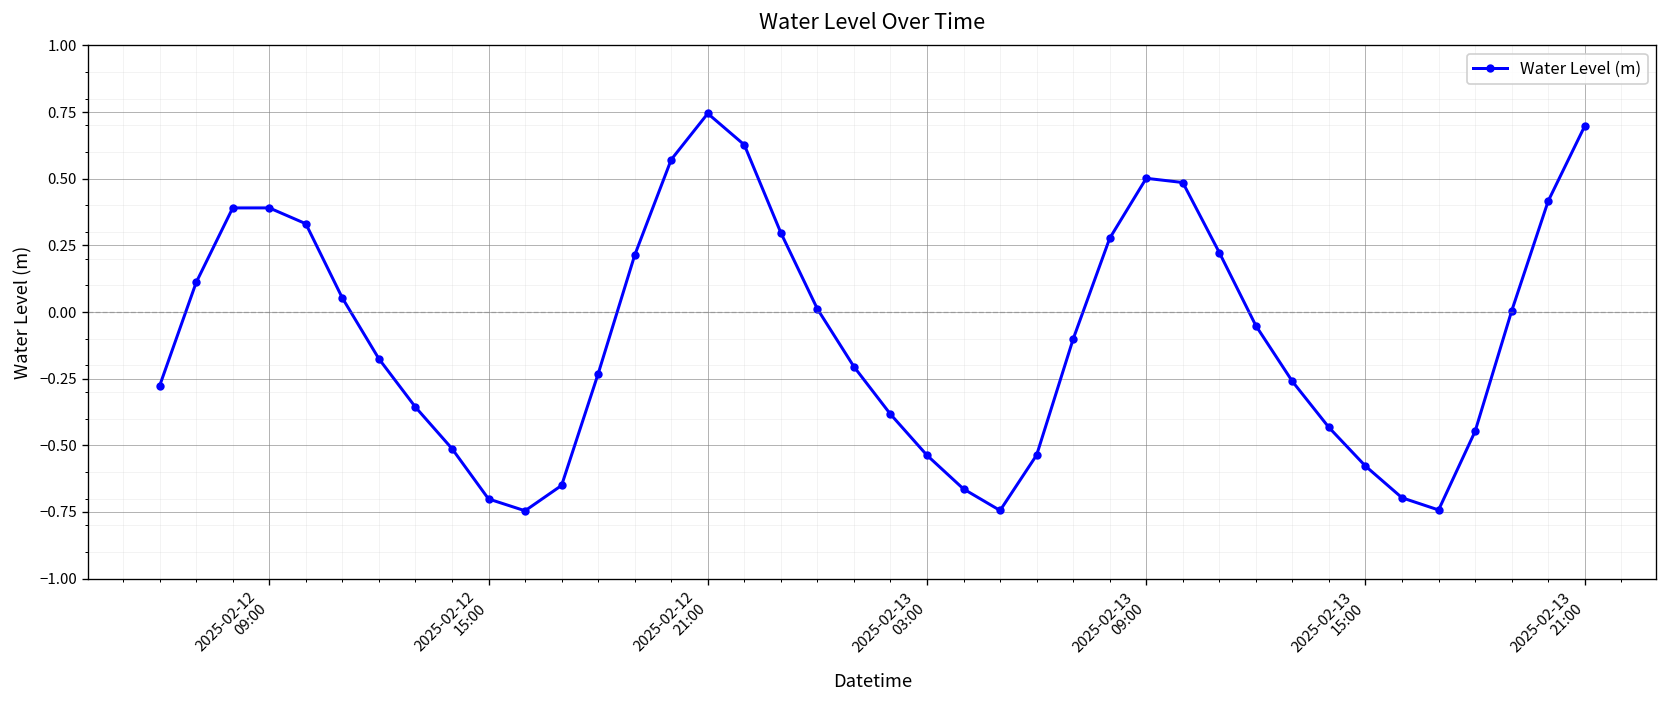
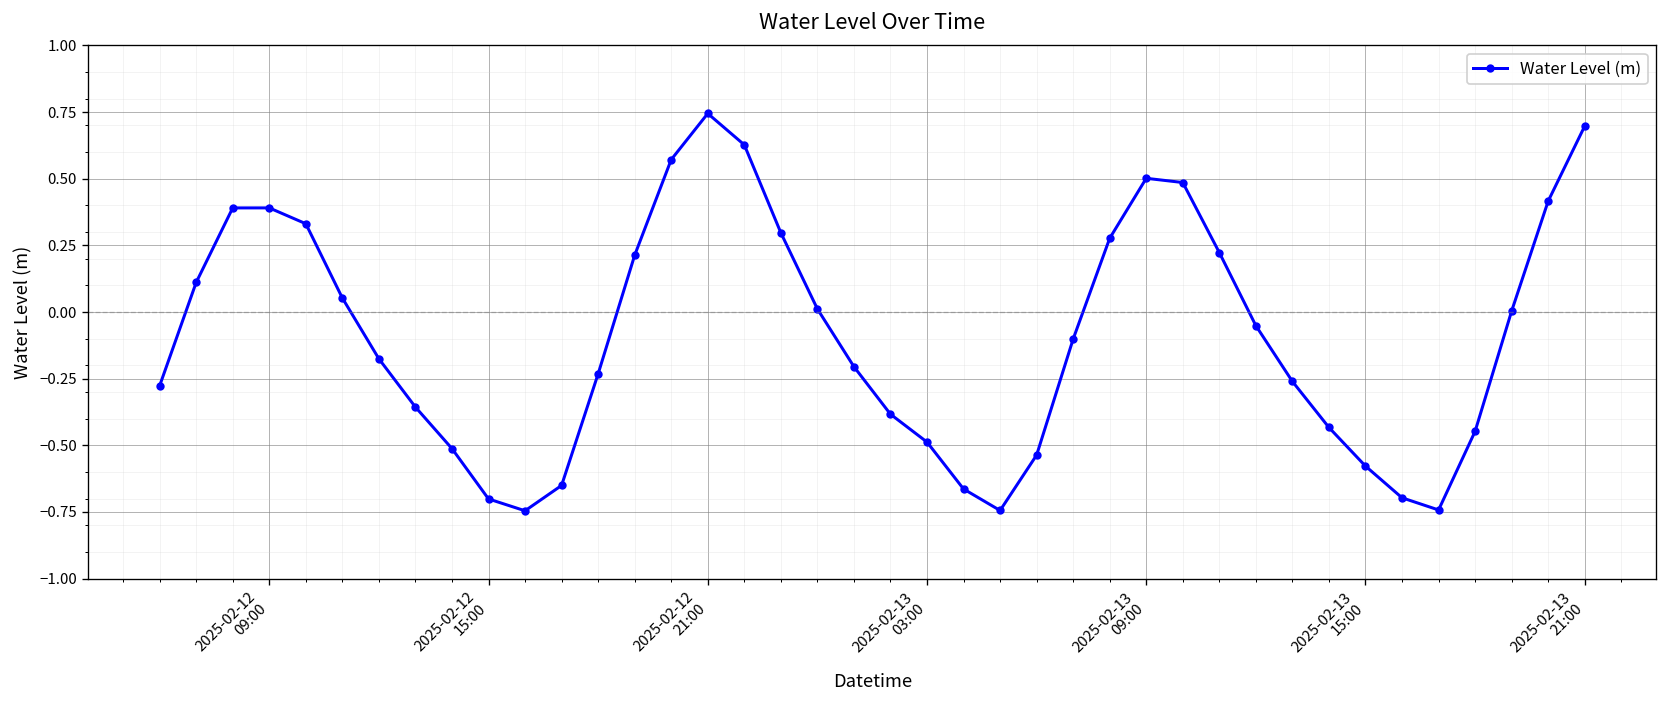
2025-02-13 03:00: -0.54 -> -0.49
